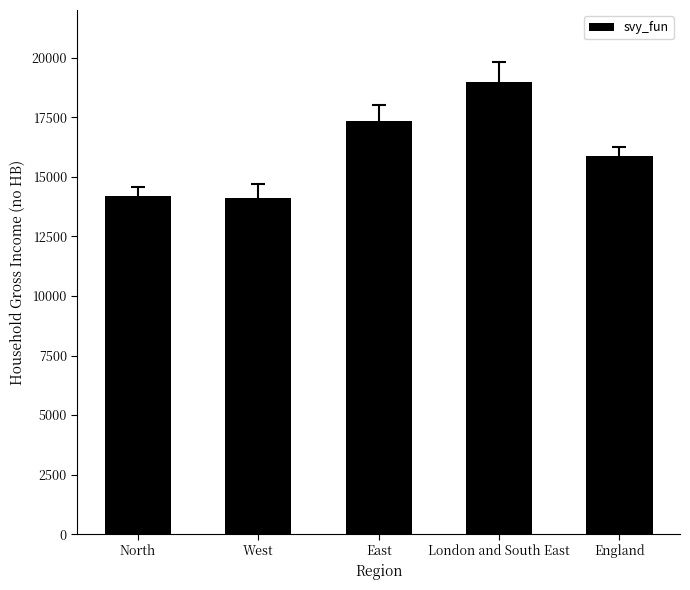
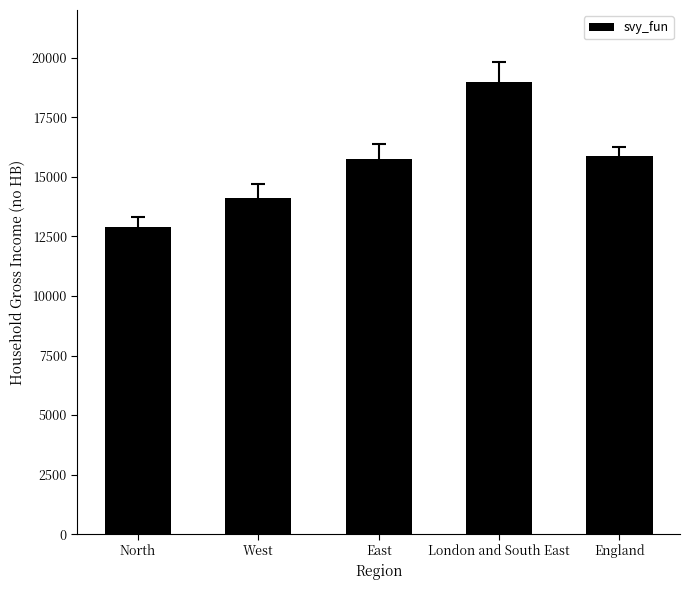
svy_fun, North: 14200 -> 12900
svy_fun, East: 17400 -> 15700
